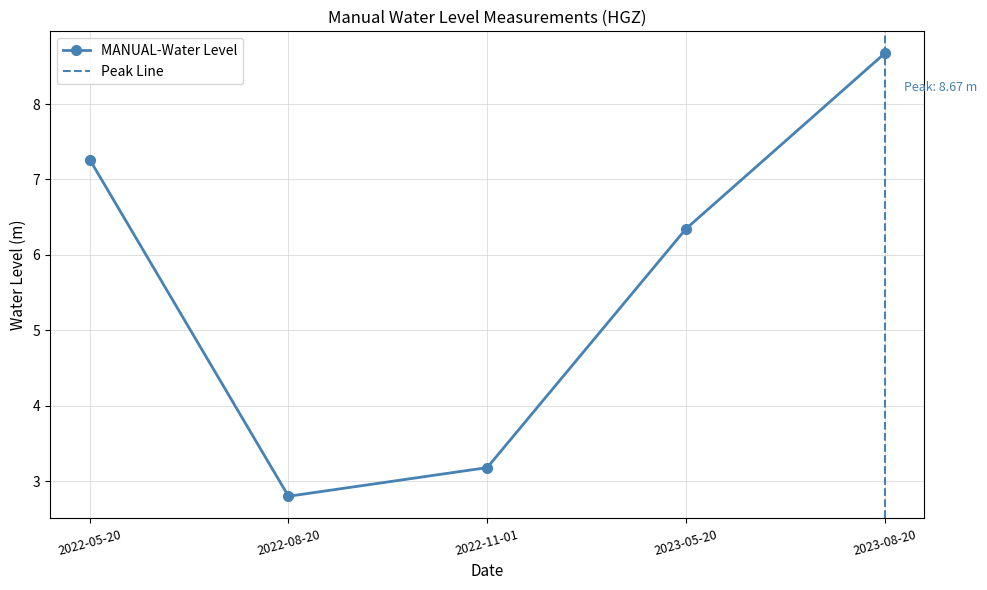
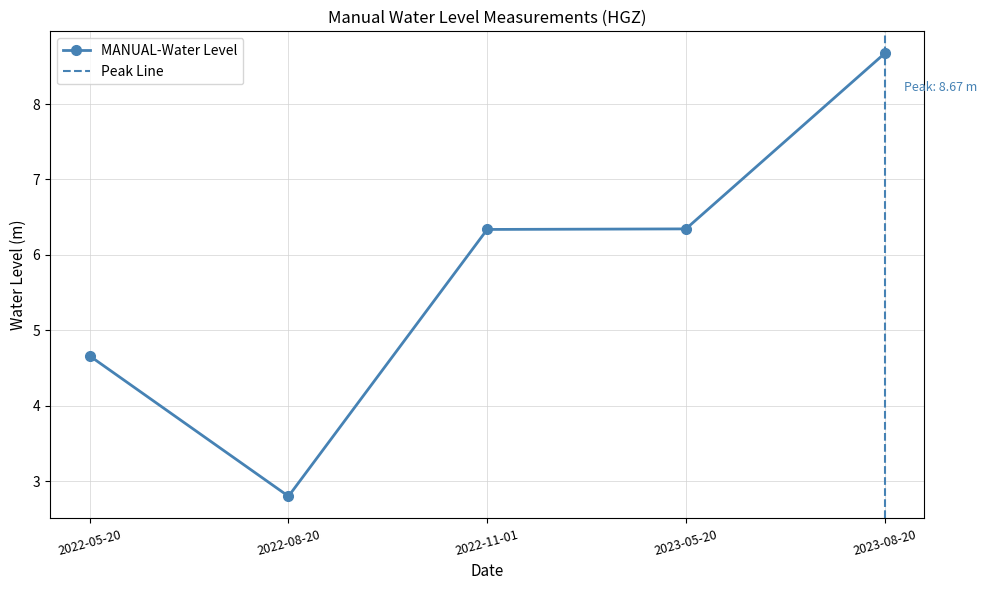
2022-05-20: 7.3 -> 4.7
2022-11-01: 3.2 -> 6.3
